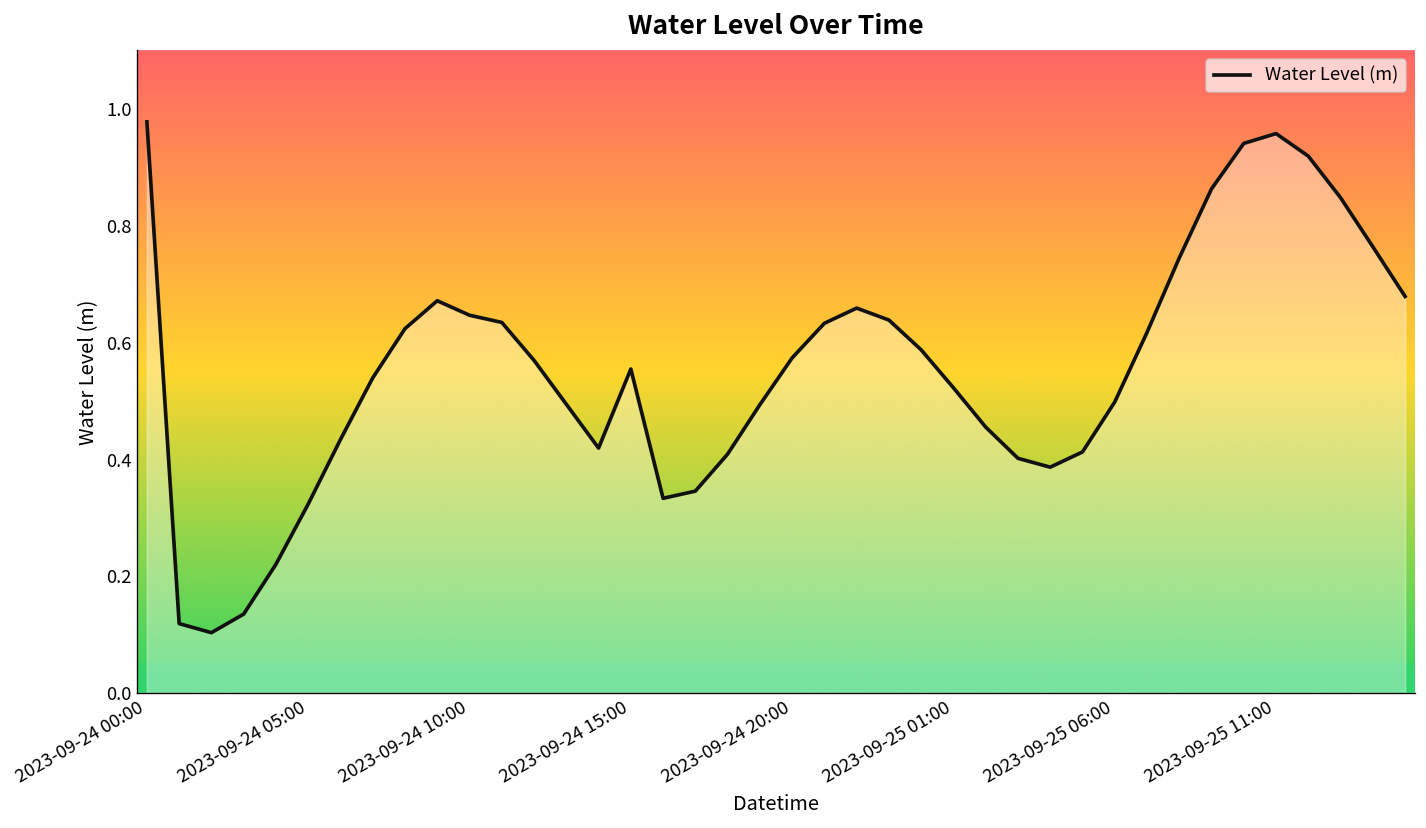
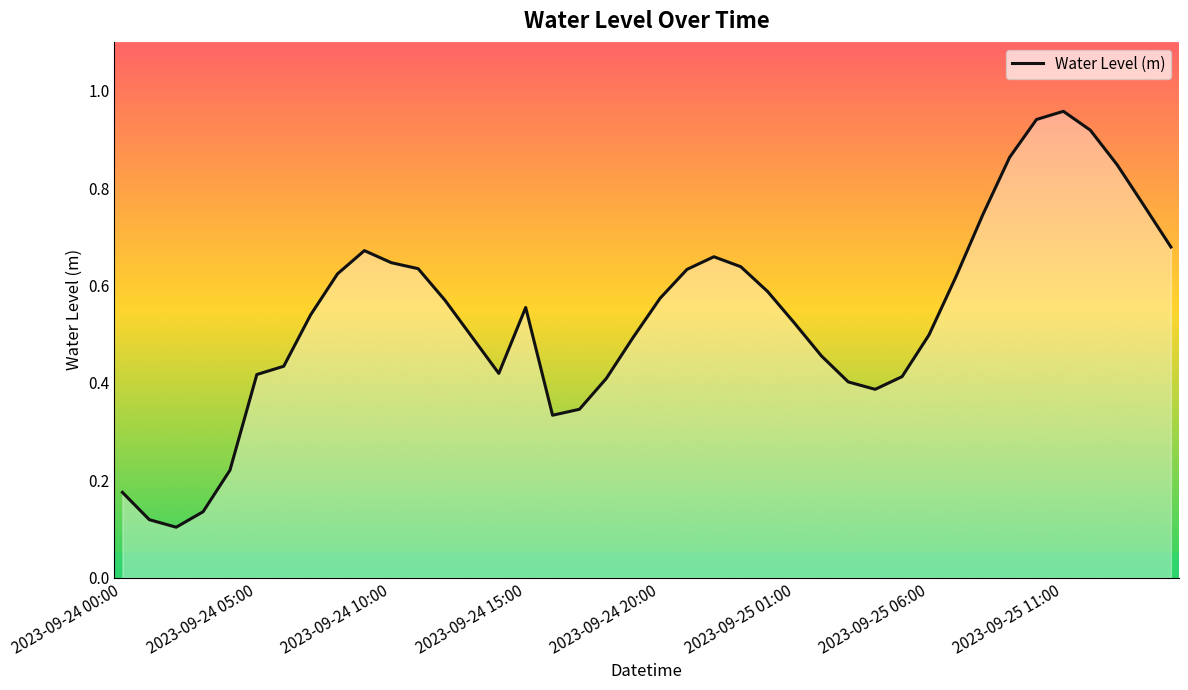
Water Level (m), 2023-09-24 00:00: 0.98 -> 0.18
Water Level (m), 2023-09-24 05:00: 0.32 -> 0.42
